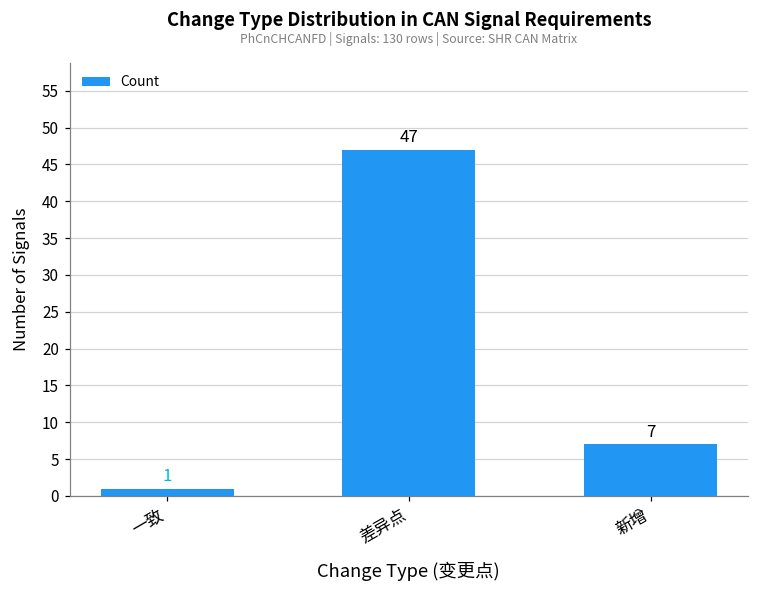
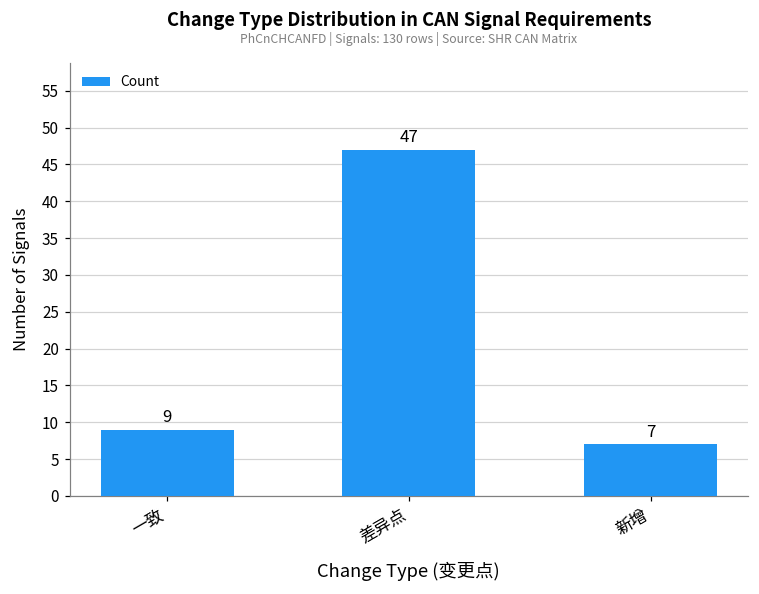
一致: 1 -> 9
